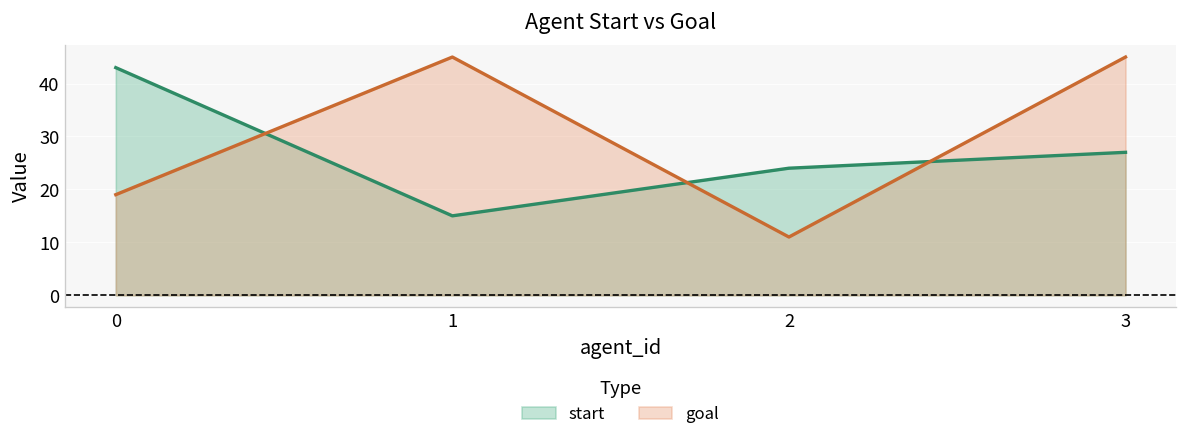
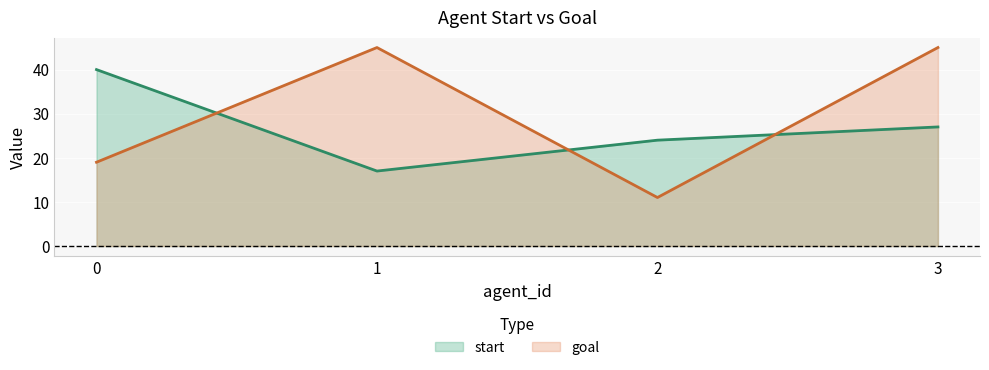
start, 0: 43 -> 40
start, 1: 15 -> 17
